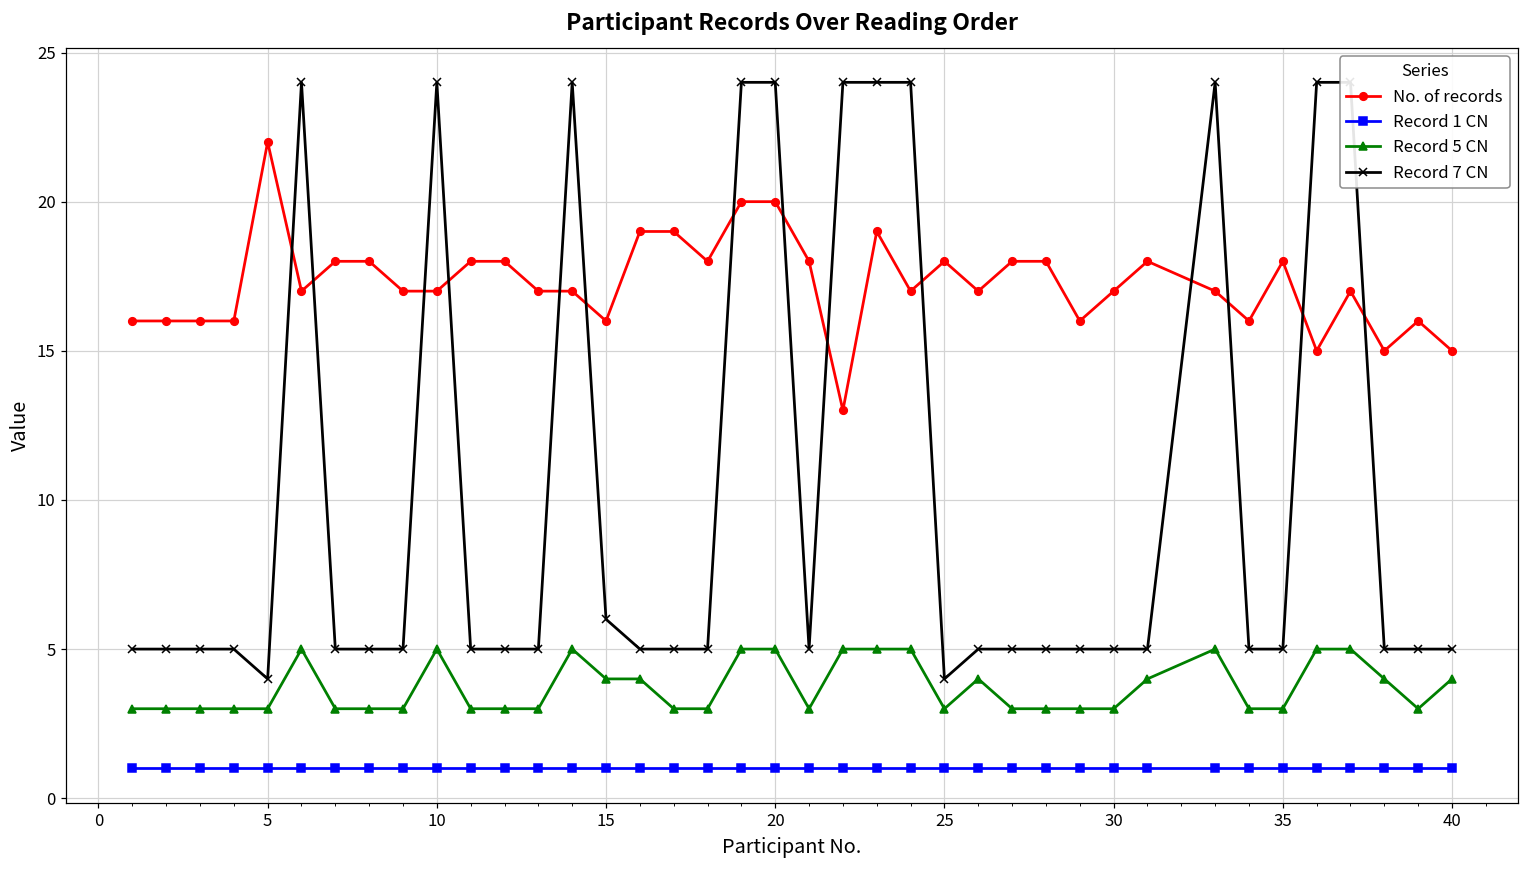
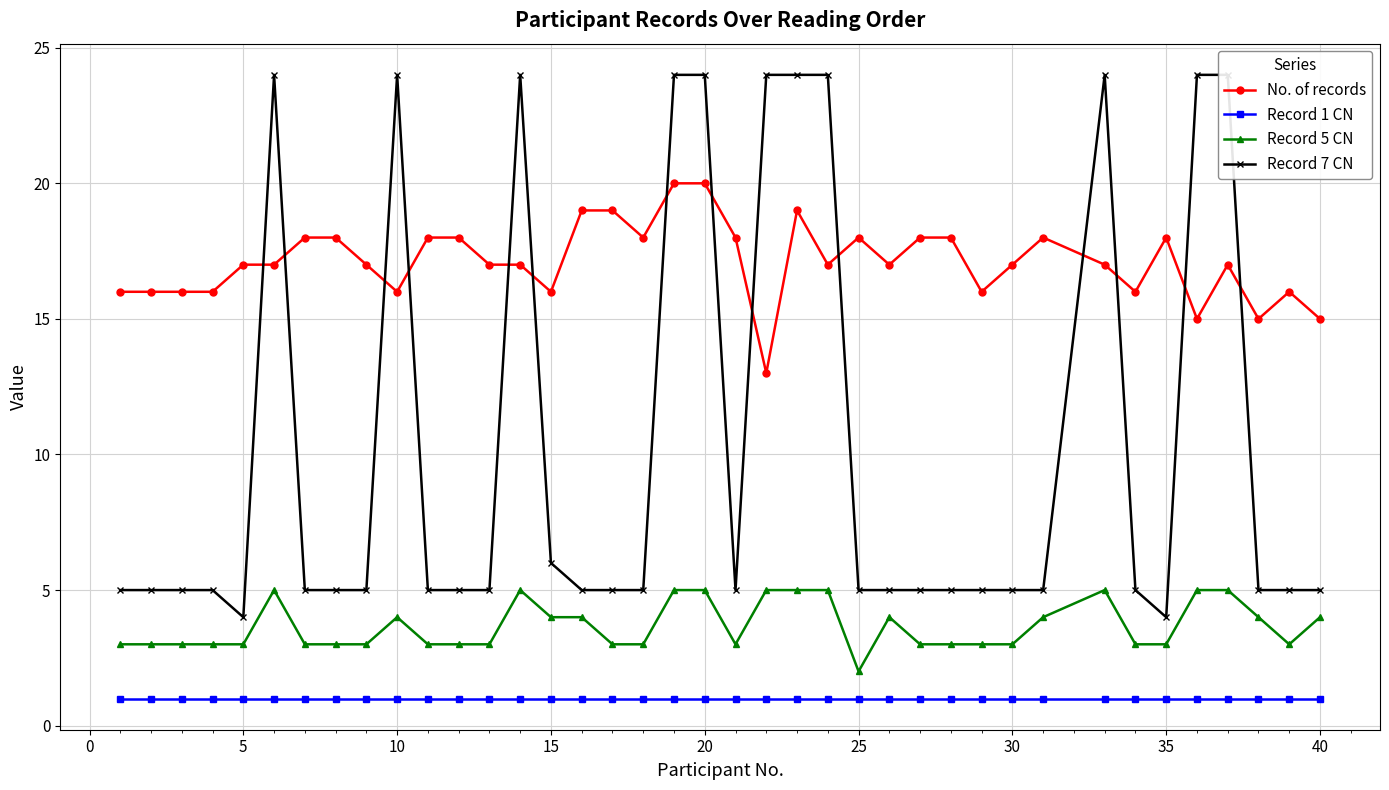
No. of records, 5: 22 -> 17
No. of records, 10: 17 -> 16
Record 5 CN, 10: 5 -> 4
Record 5 CN, 25: 3 -> 2
Record 7 CN, 25: 4 -> 5
Record 7 CN, 35: 5 -> 4
